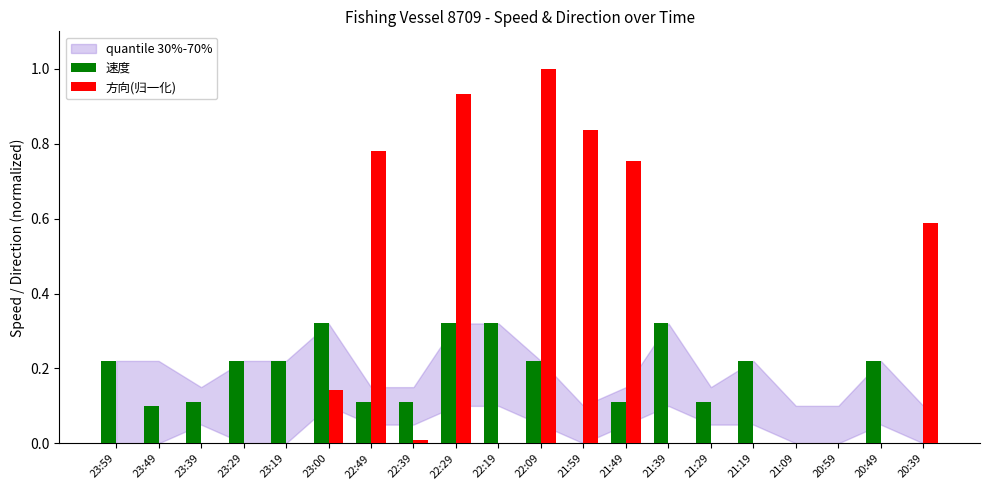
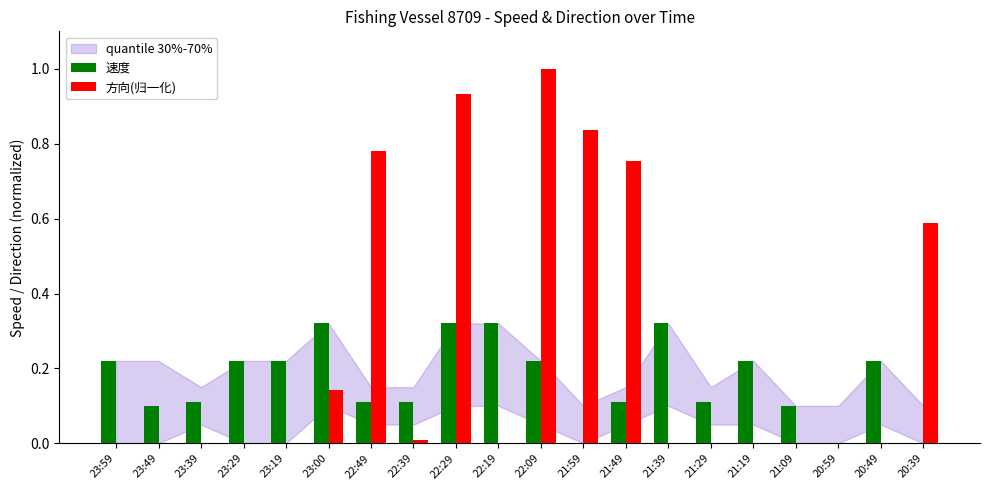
速度, 21:09: 0.0 -> 0.1
